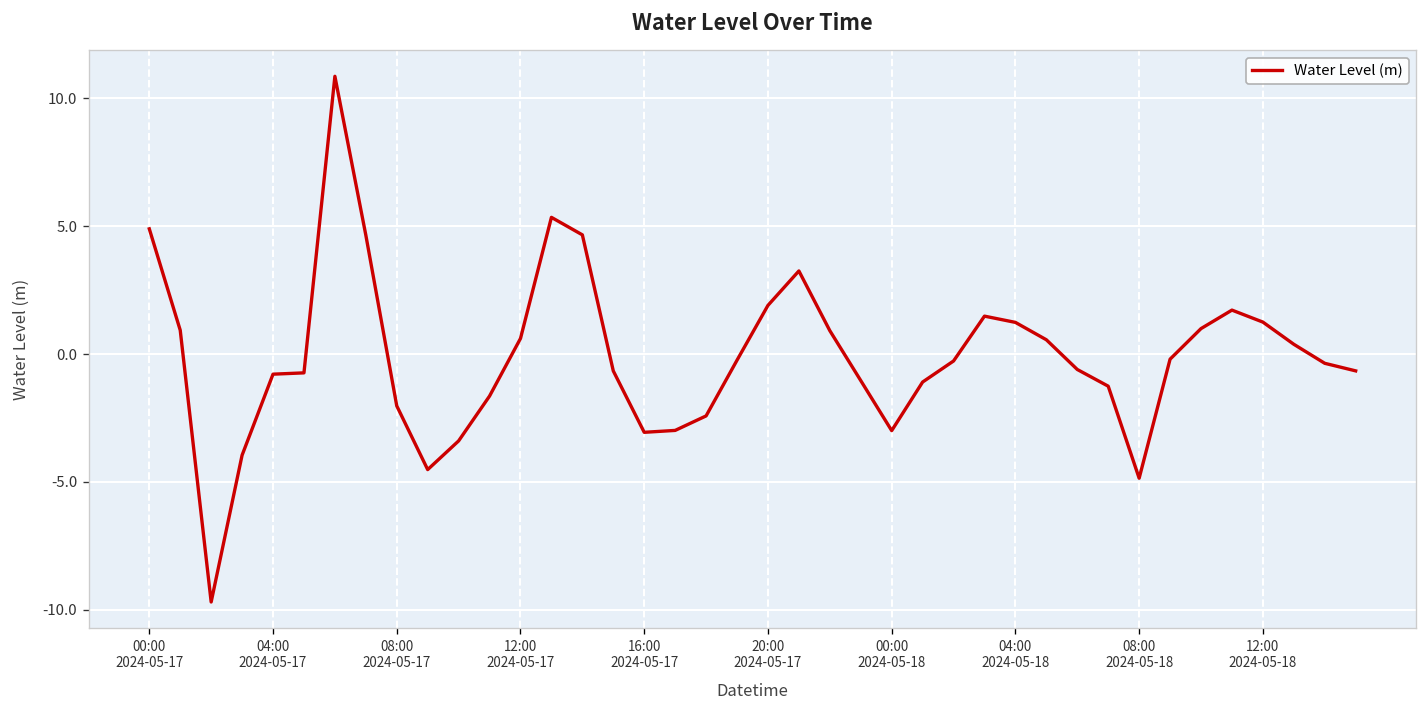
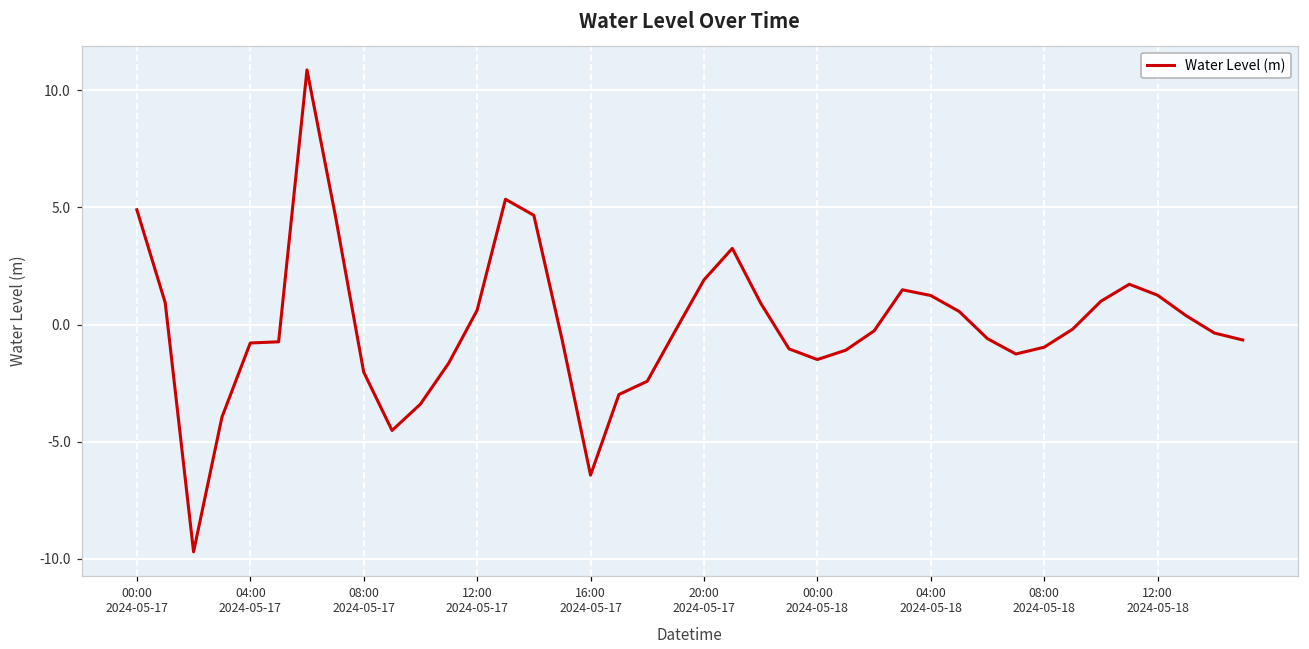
16:00 2024-05-17: -3.1 -> -6.4
00:00 2024-05-18: -3.0 -> -1.5
08:00 2024-05-18: -4.9 -> -1.0
